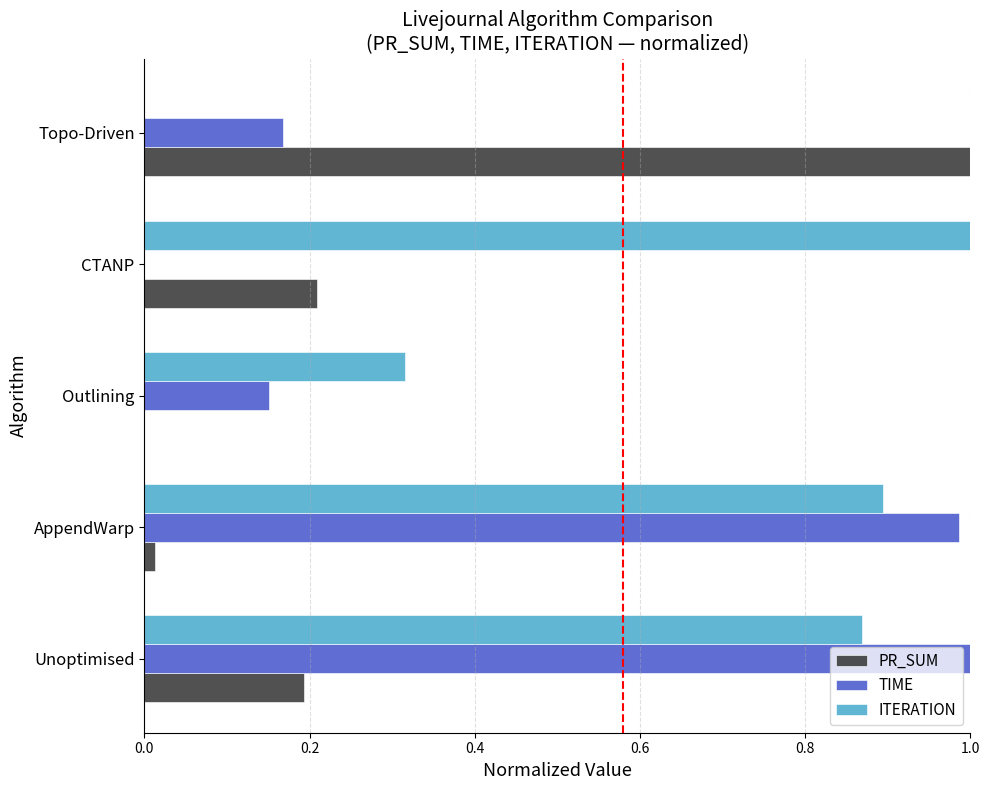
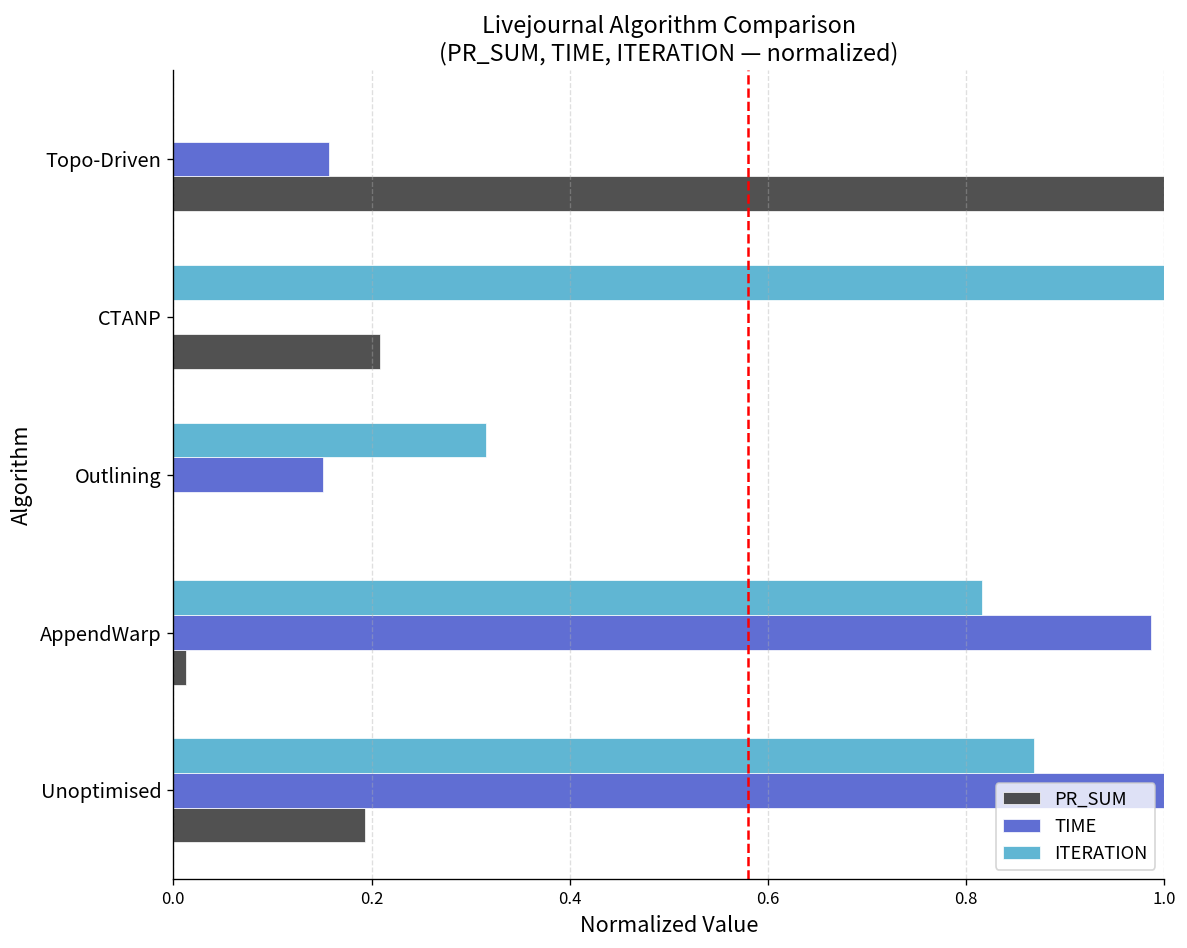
TIME, Topo-Driven: 0.17 -> 0.16
ITERATION, AppendWarp: 0.89 -> 0.82
